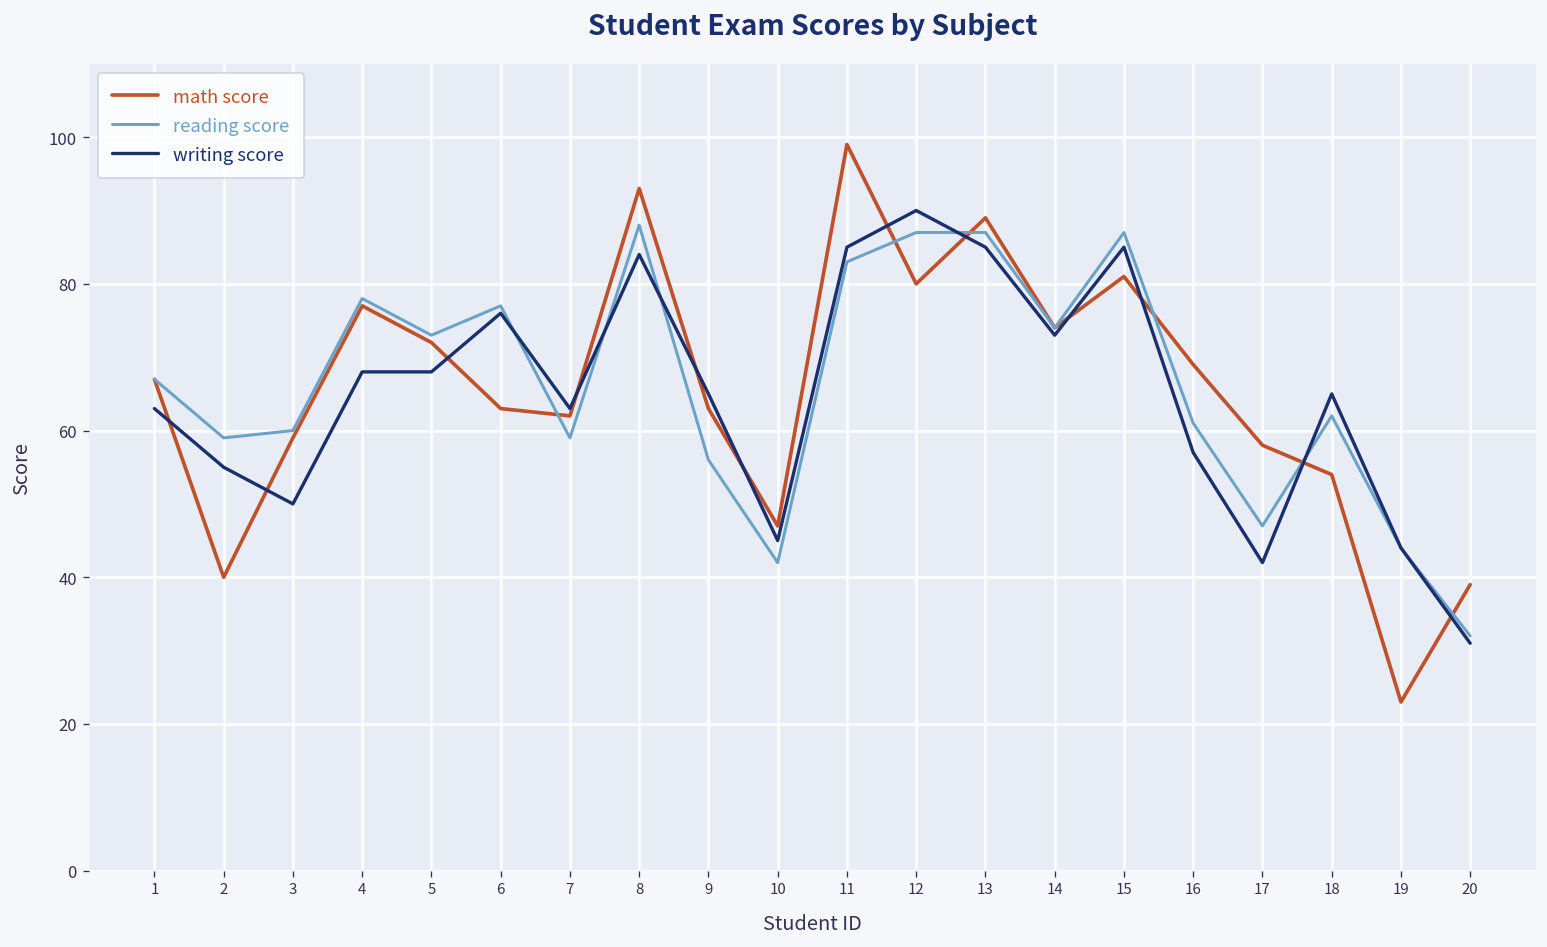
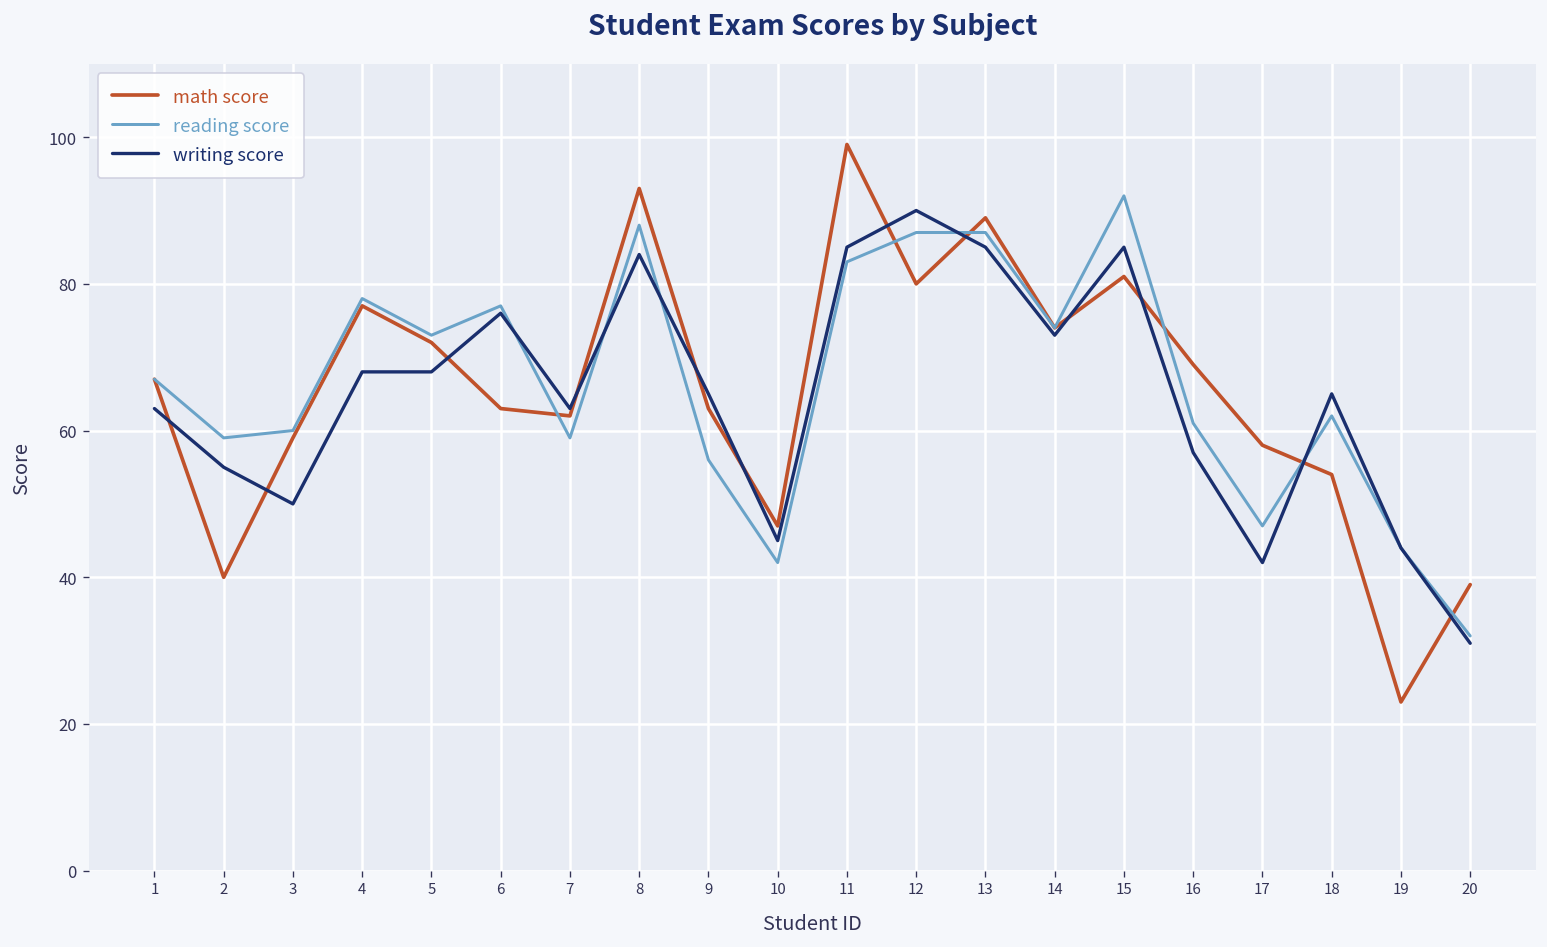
reading score, 15: 87 -> 92
